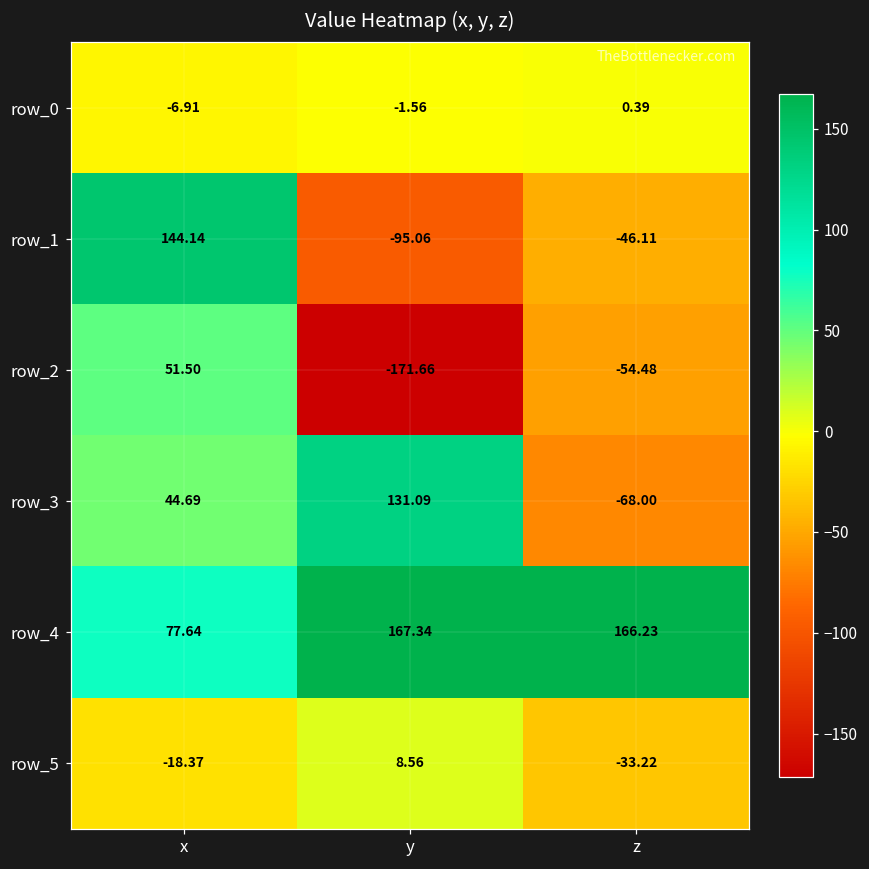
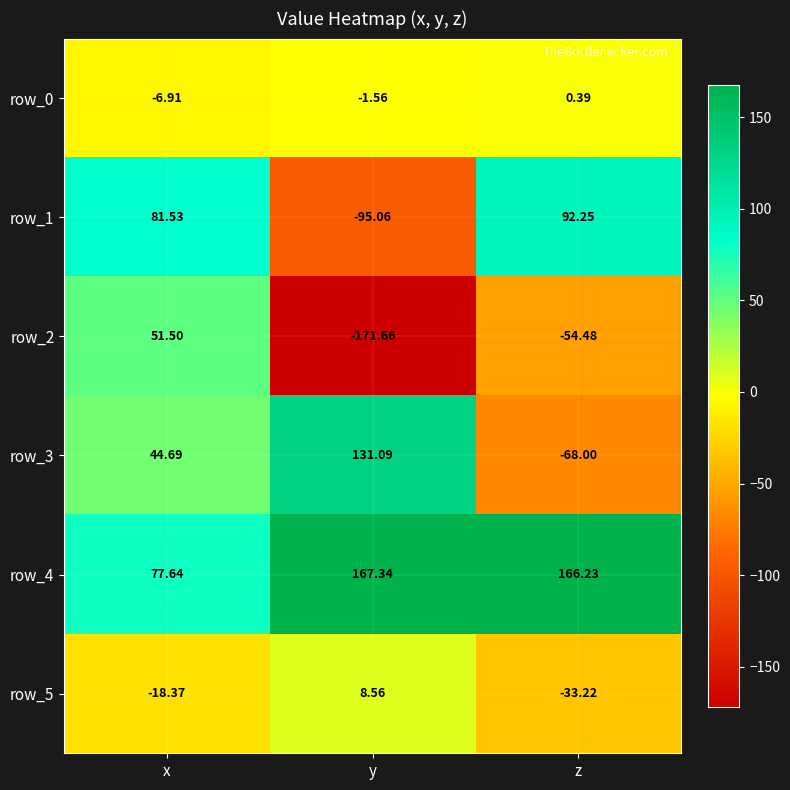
row_1, x: 144.14 -> 81.53
row_1, z: -46.11 -> 92.25
